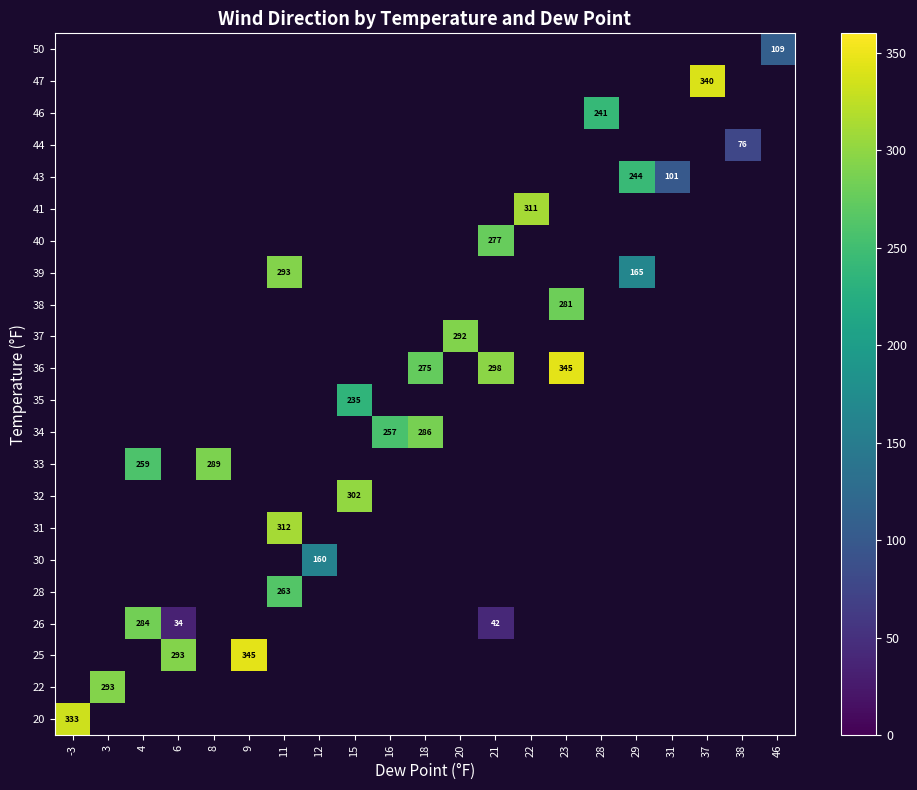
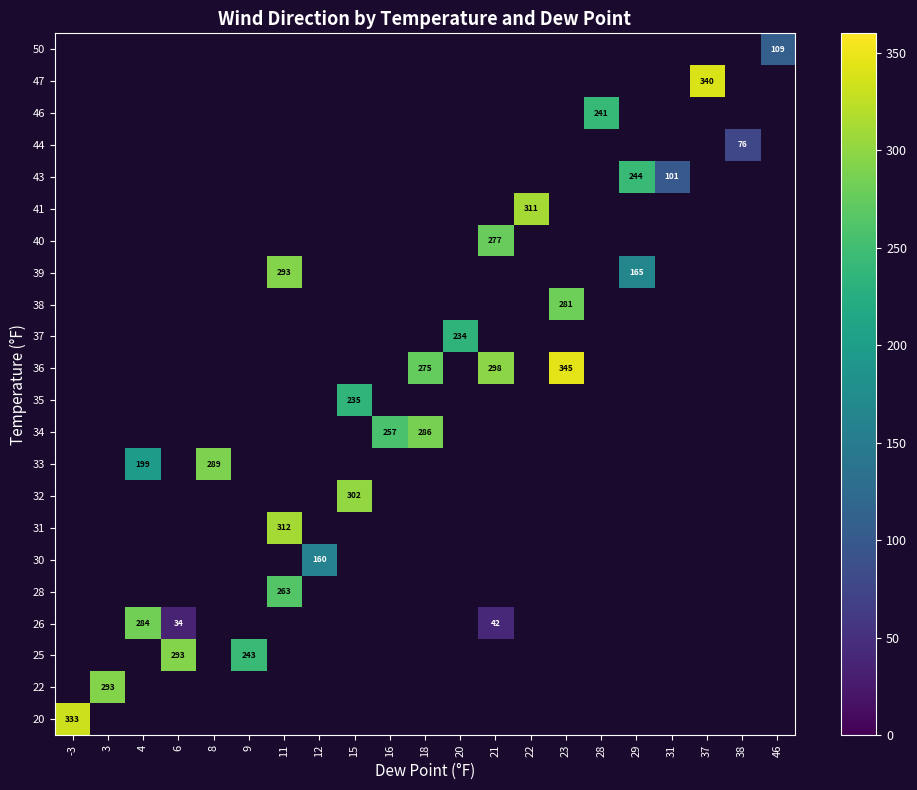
37, 20: 292 -> 234
33, 4: 259 -> 199
25, 9: 345 -> 243
